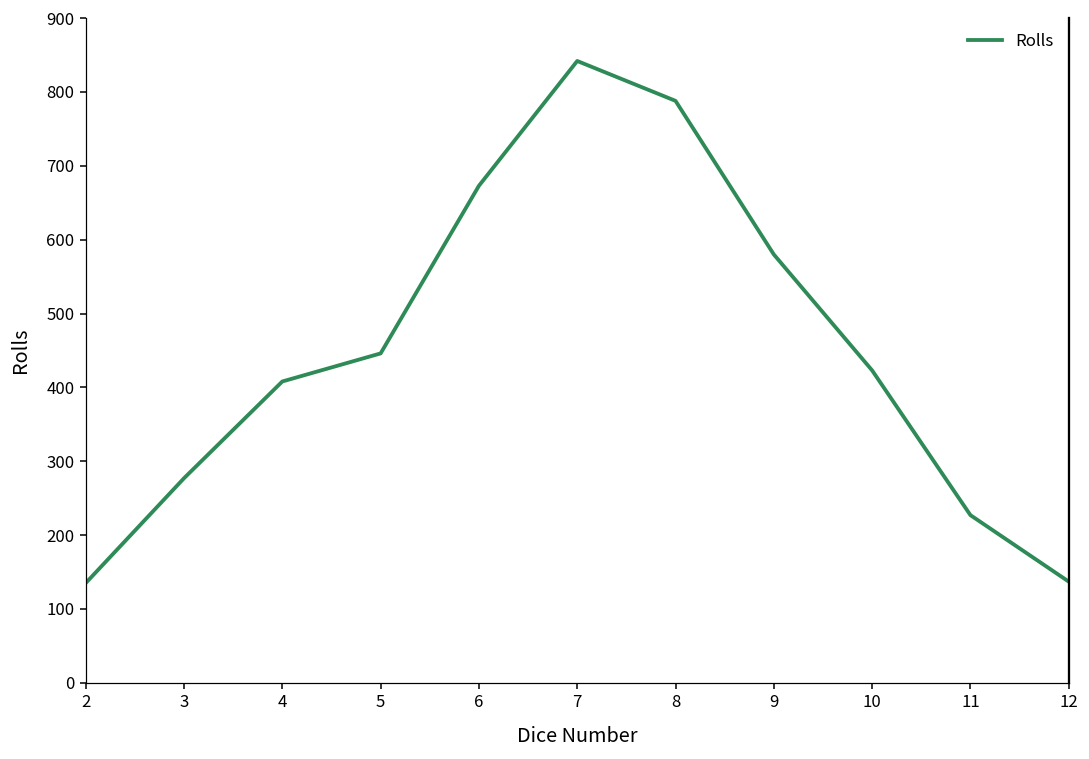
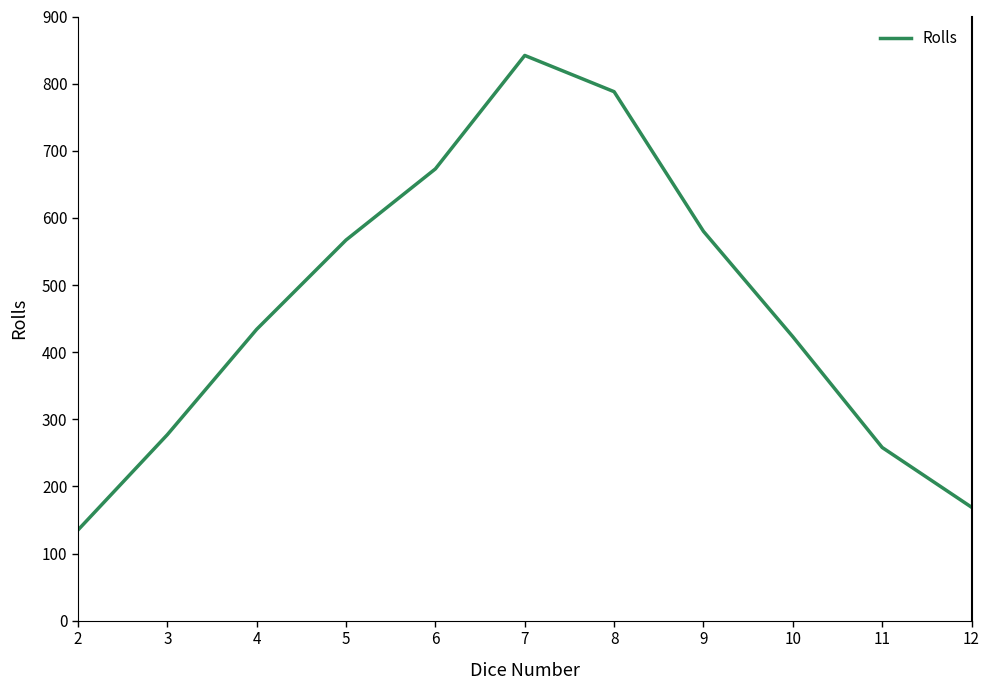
4: 410 -> 430
5: 450 -> 570
11: 230 -> 260
12: 140 -> 170
